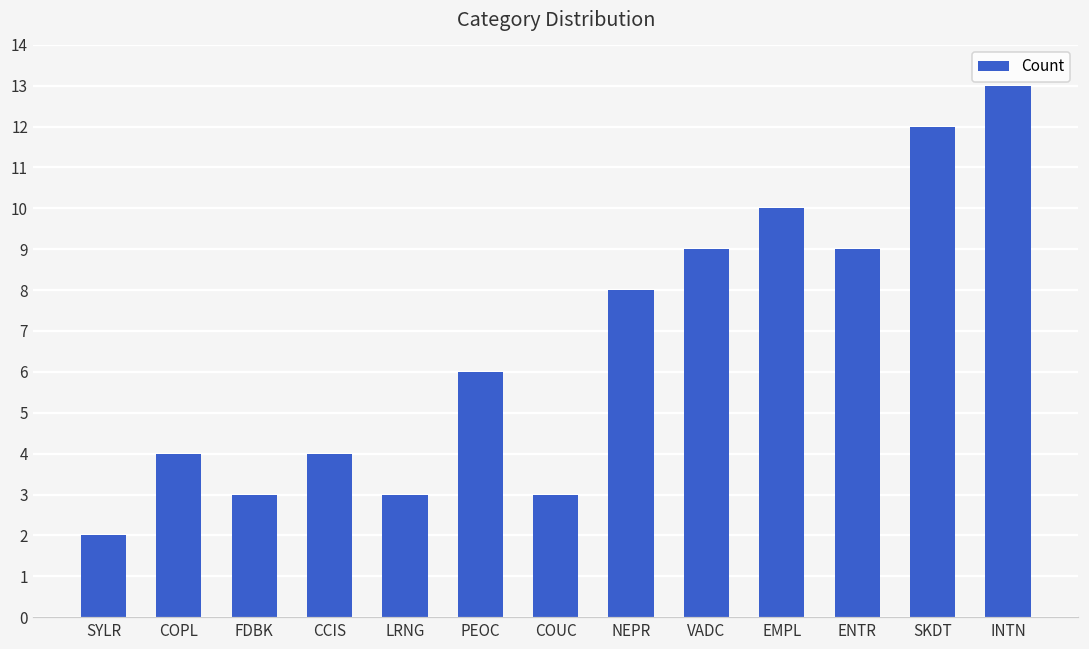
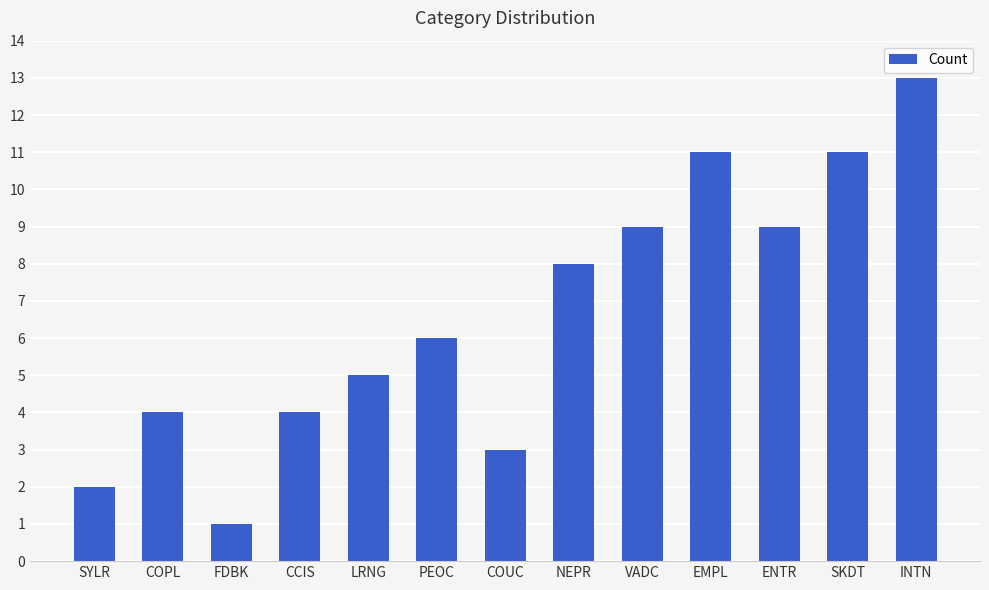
FDBK: 3 -> 1
LRNG: 3 -> 5
EMPL: 10 -> 11
SKDT: 12 -> 11
